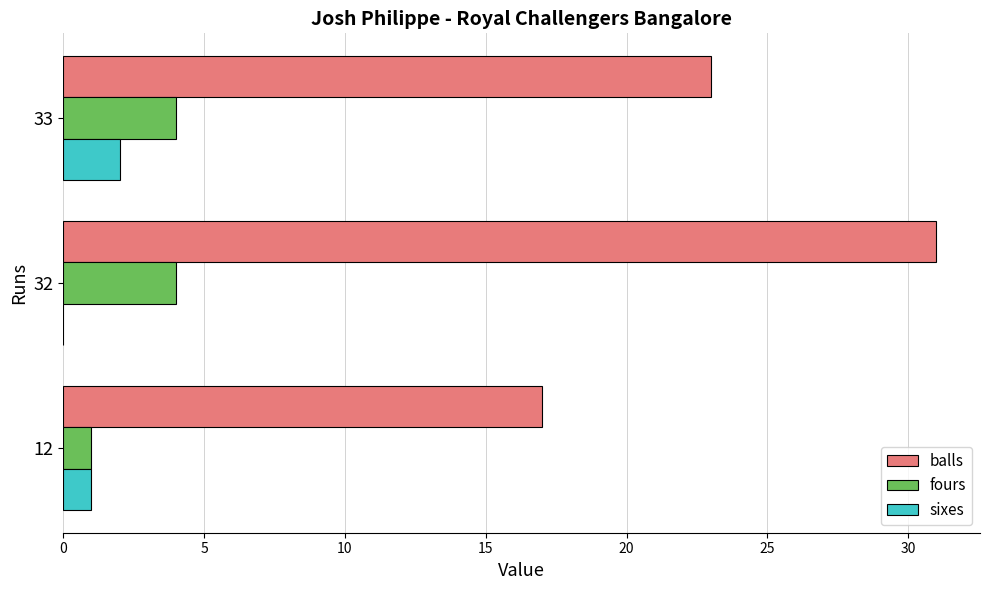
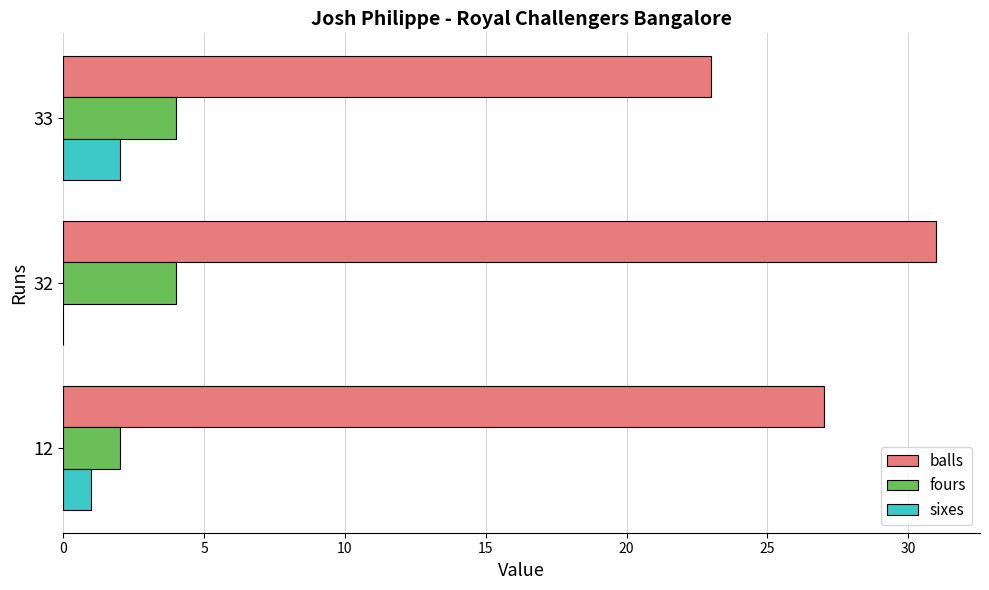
balls, 12: 17 -> 27
fours, 12: 1 -> 2
